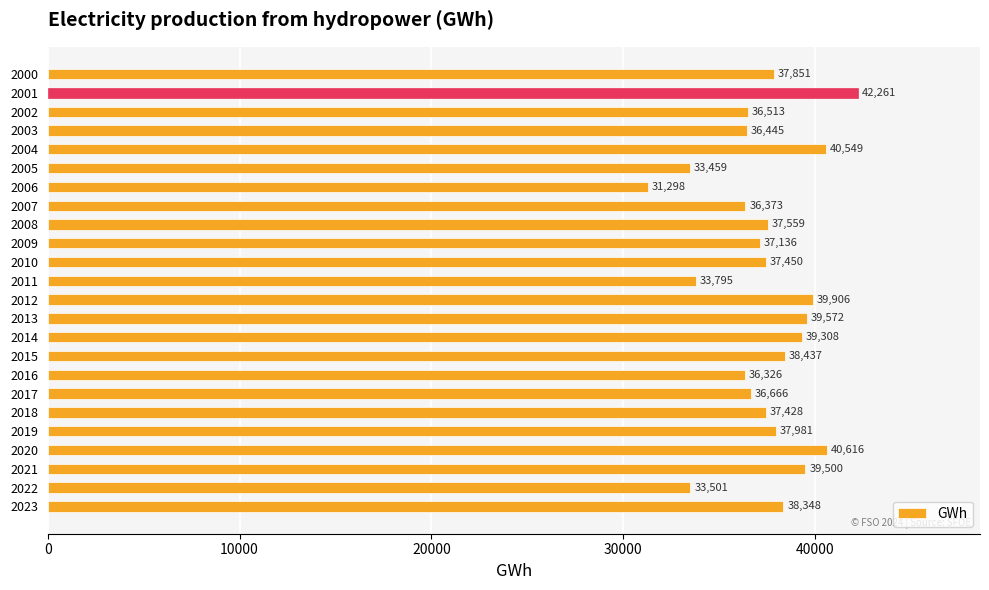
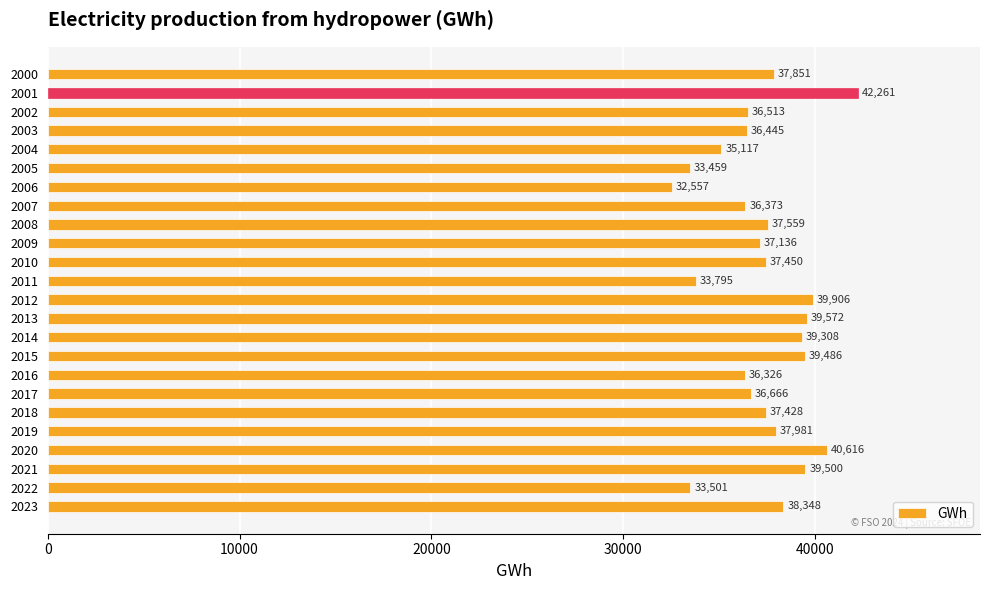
2004: 40,549 -> 35,117
2006: 31,298 -> 32,557
2015: 38,437 -> 39,486
